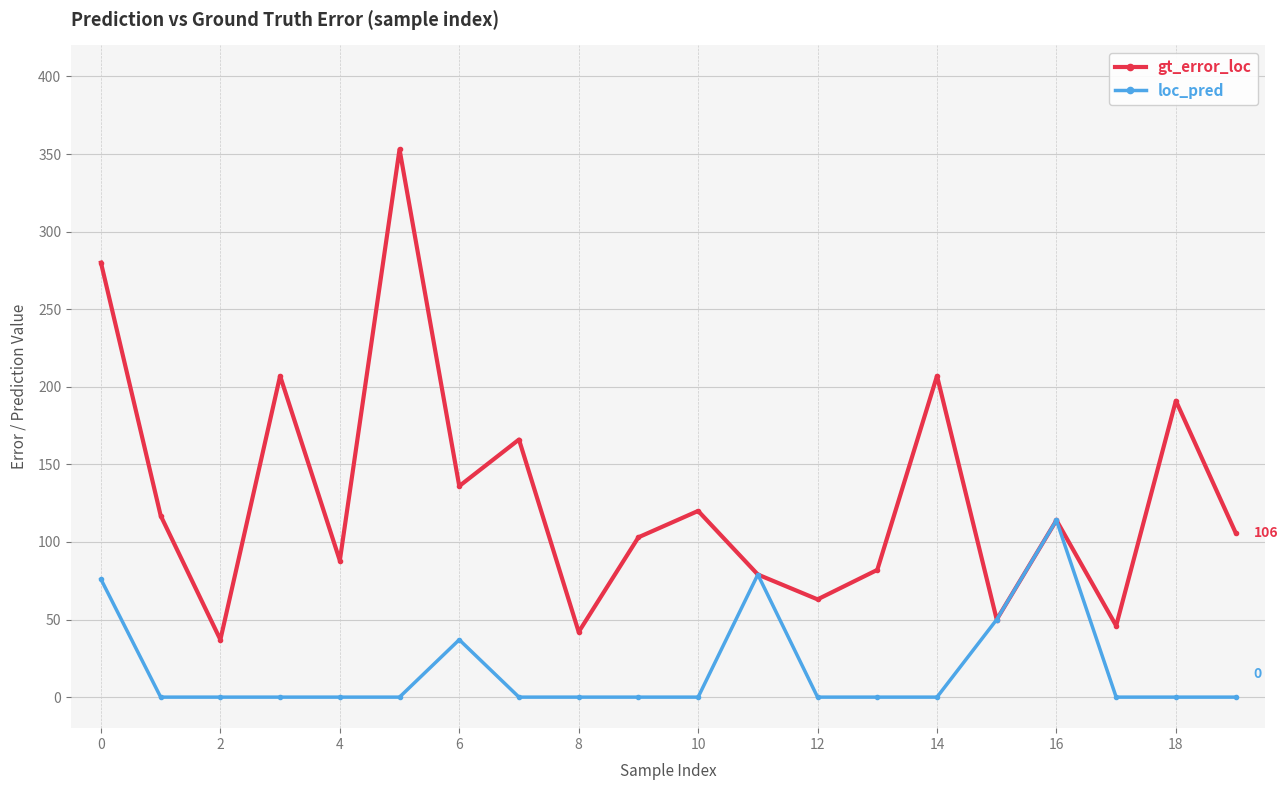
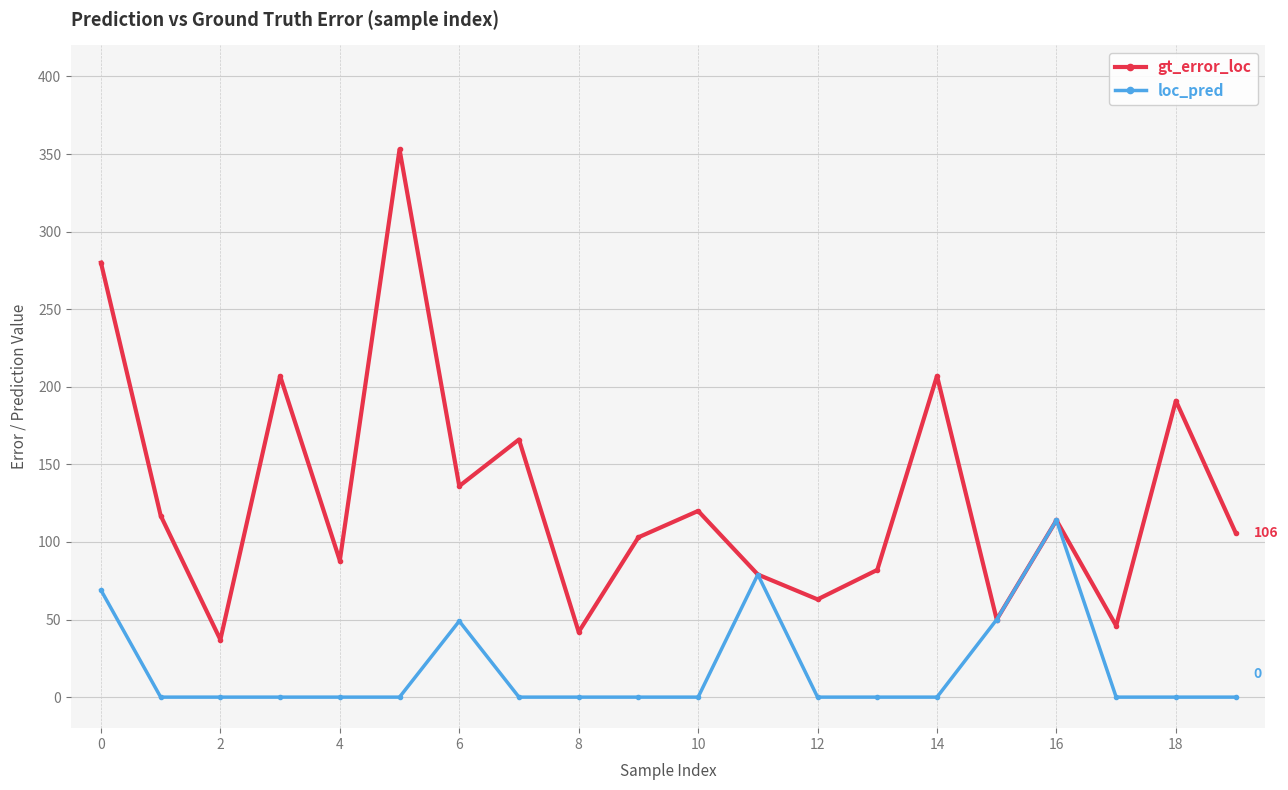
loc_pred, 0: 76 -> 69
loc_pred, 6: 37 -> 49
